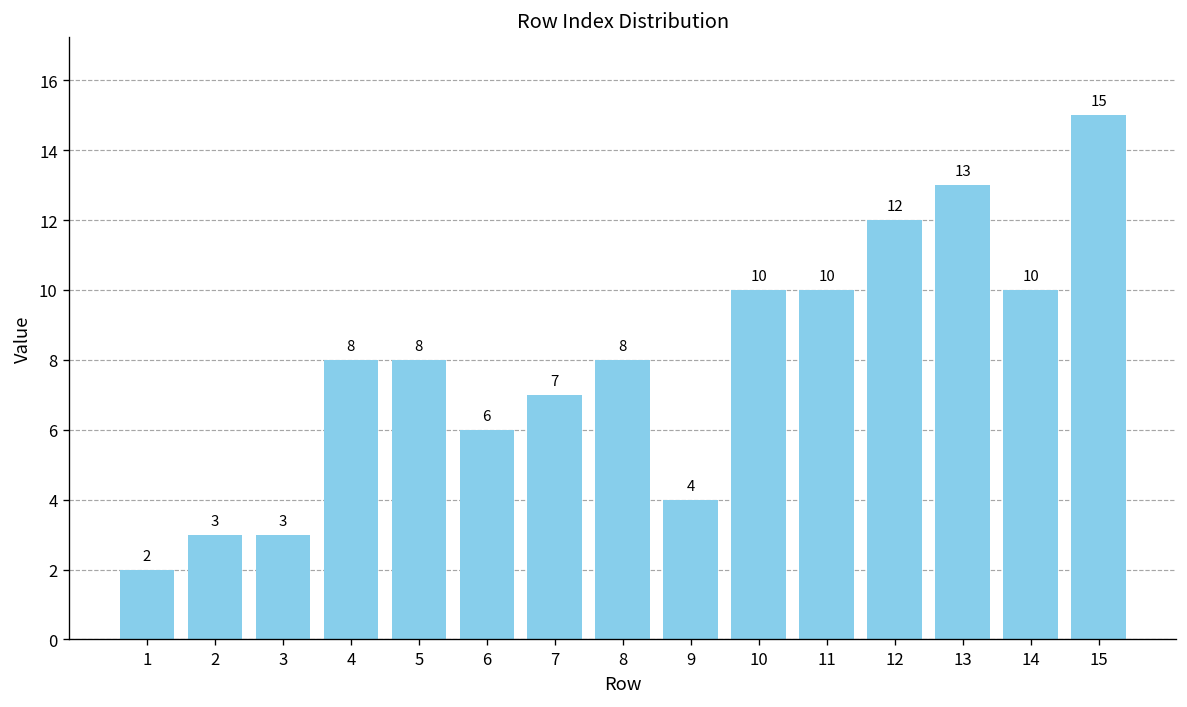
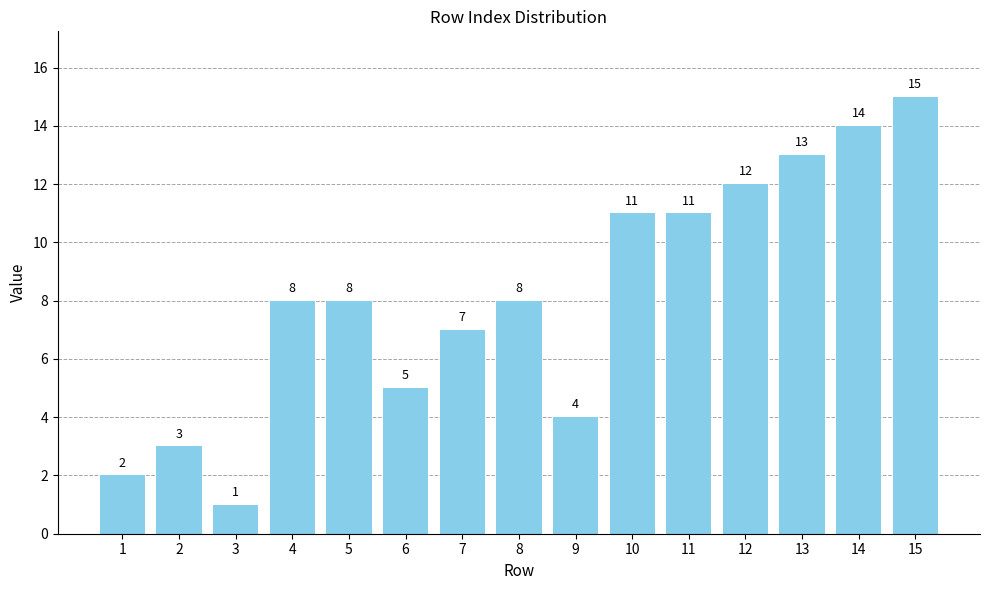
3: 3 -> 1
6: 6 -> 5
10: 10 -> 11
11: 10 -> 11
14: 10 -> 14
